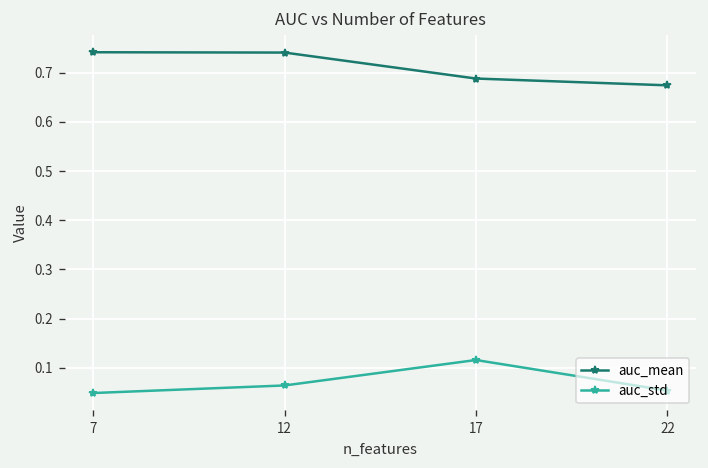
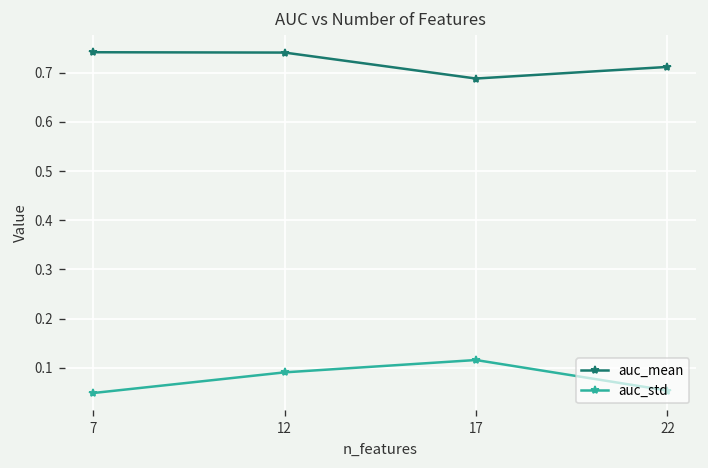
auc_std, 12: 0.06 -> 0.09
auc_mean, 22: 0.67 -> 0.71
